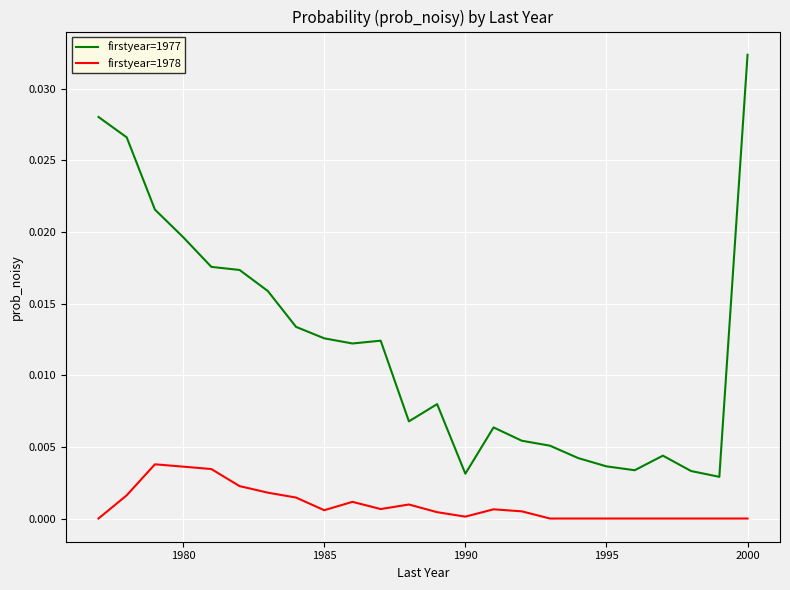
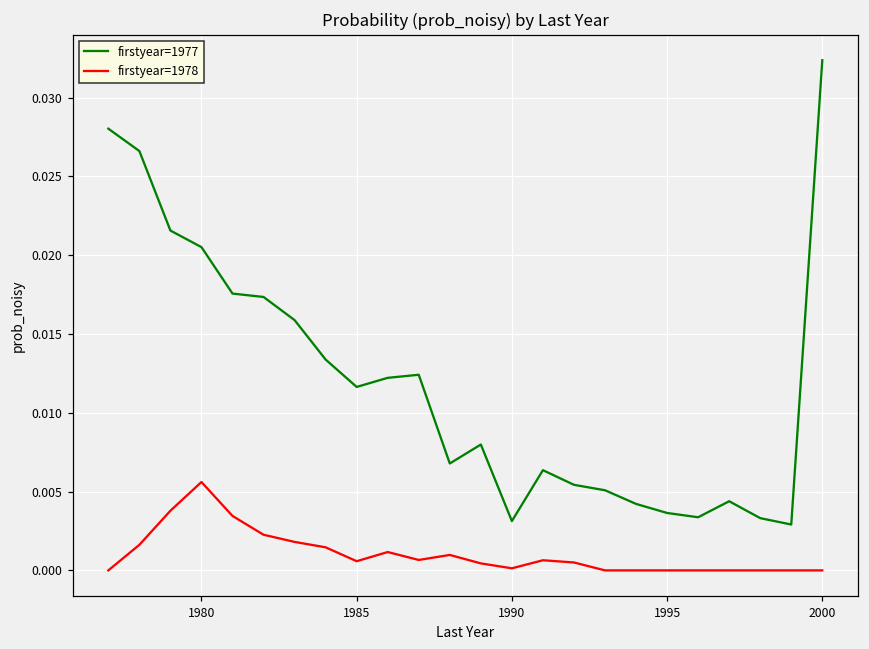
firstyear=1977, 1980: 0.0196 -> 0.0205
firstyear=1978, 1980: 0.0036 -> 0.0056
firstyear=1977, 1985: 0.0126 -> 0.0116
